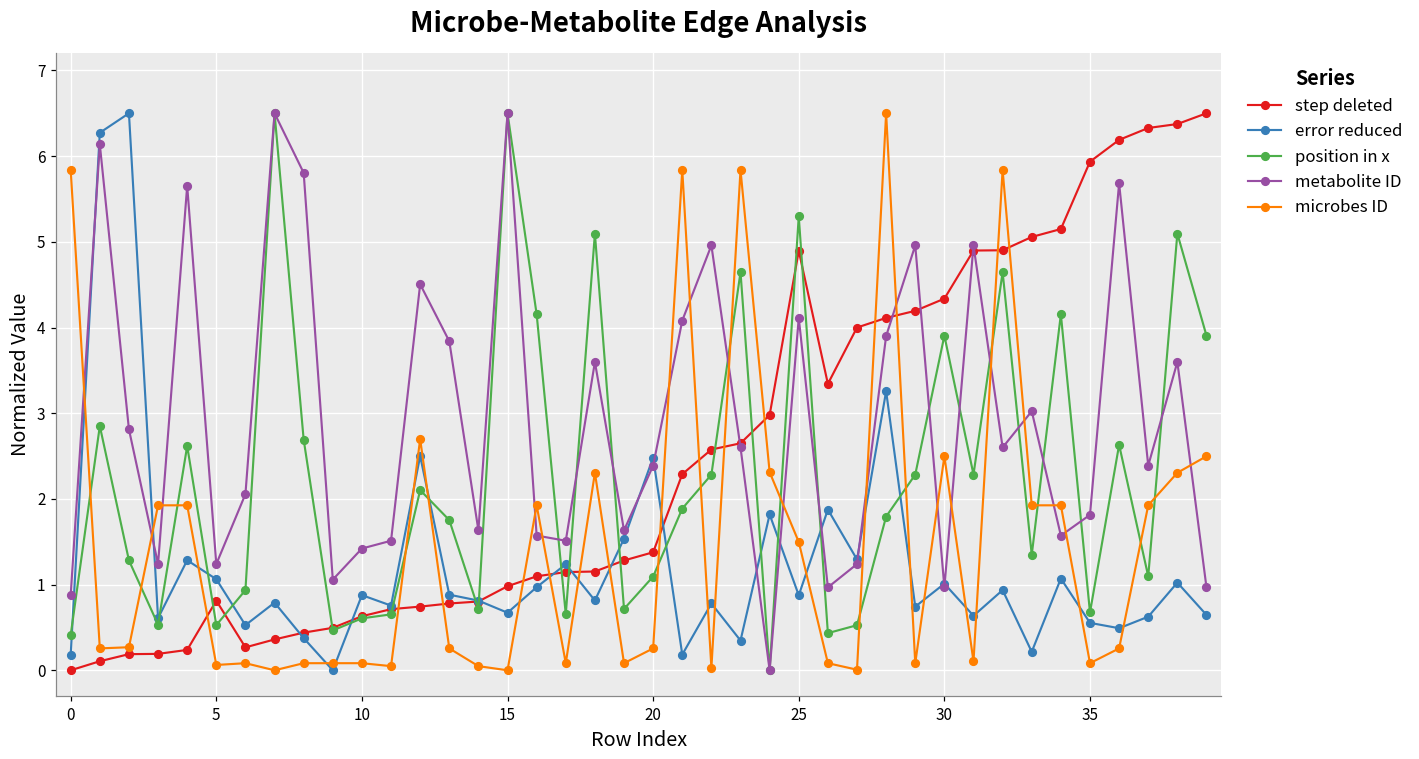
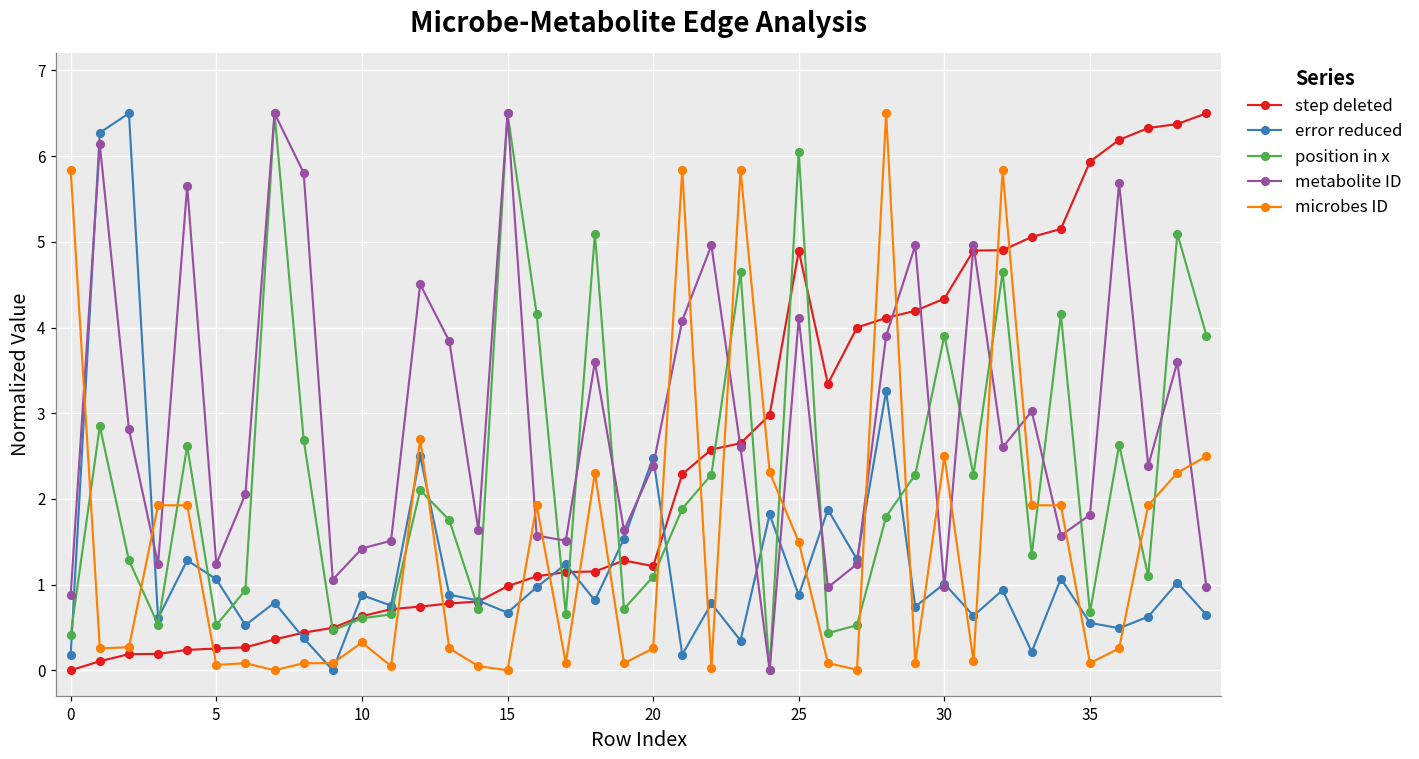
step deleted, 5: 0.8 -> 0.3
microbes ID, 10: 0.1 -> 0.3
step deleted, 20: 1.4 -> 1.2
position in x, 25: 5.3 -> 6.1
